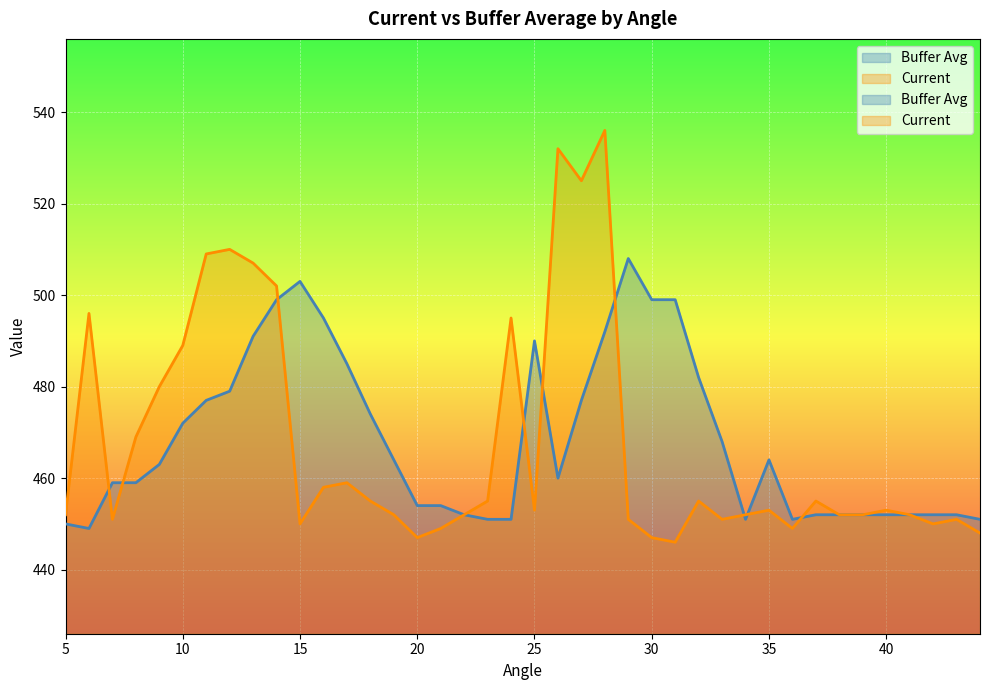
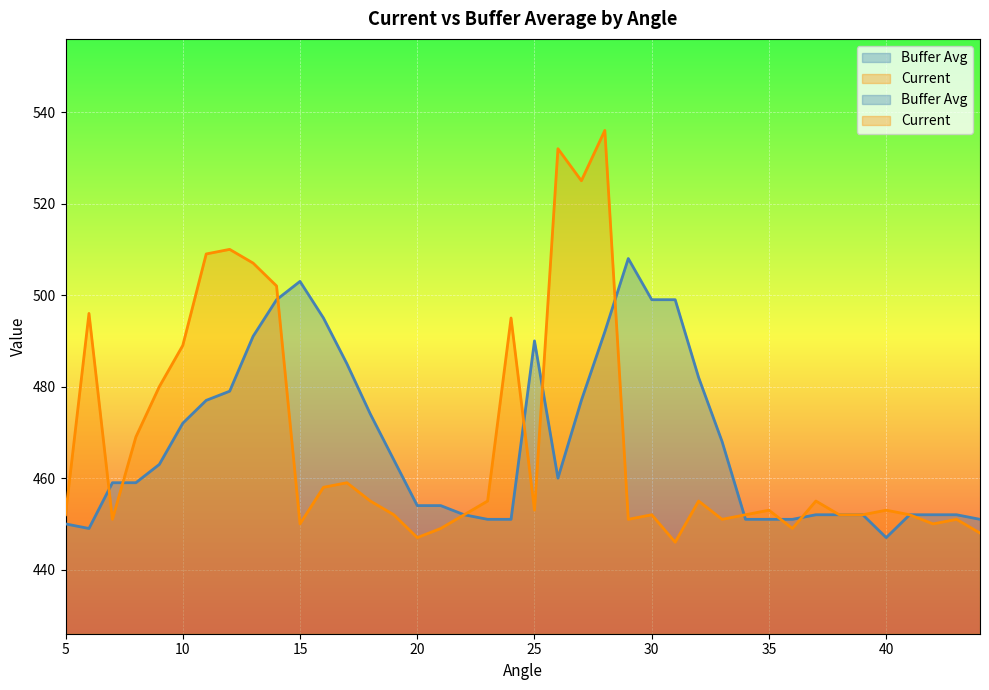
Current, 30: 447 -> 452
Buffer Avg, 35: 464 -> 451
Buffer Avg, 40: 452 -> 447
